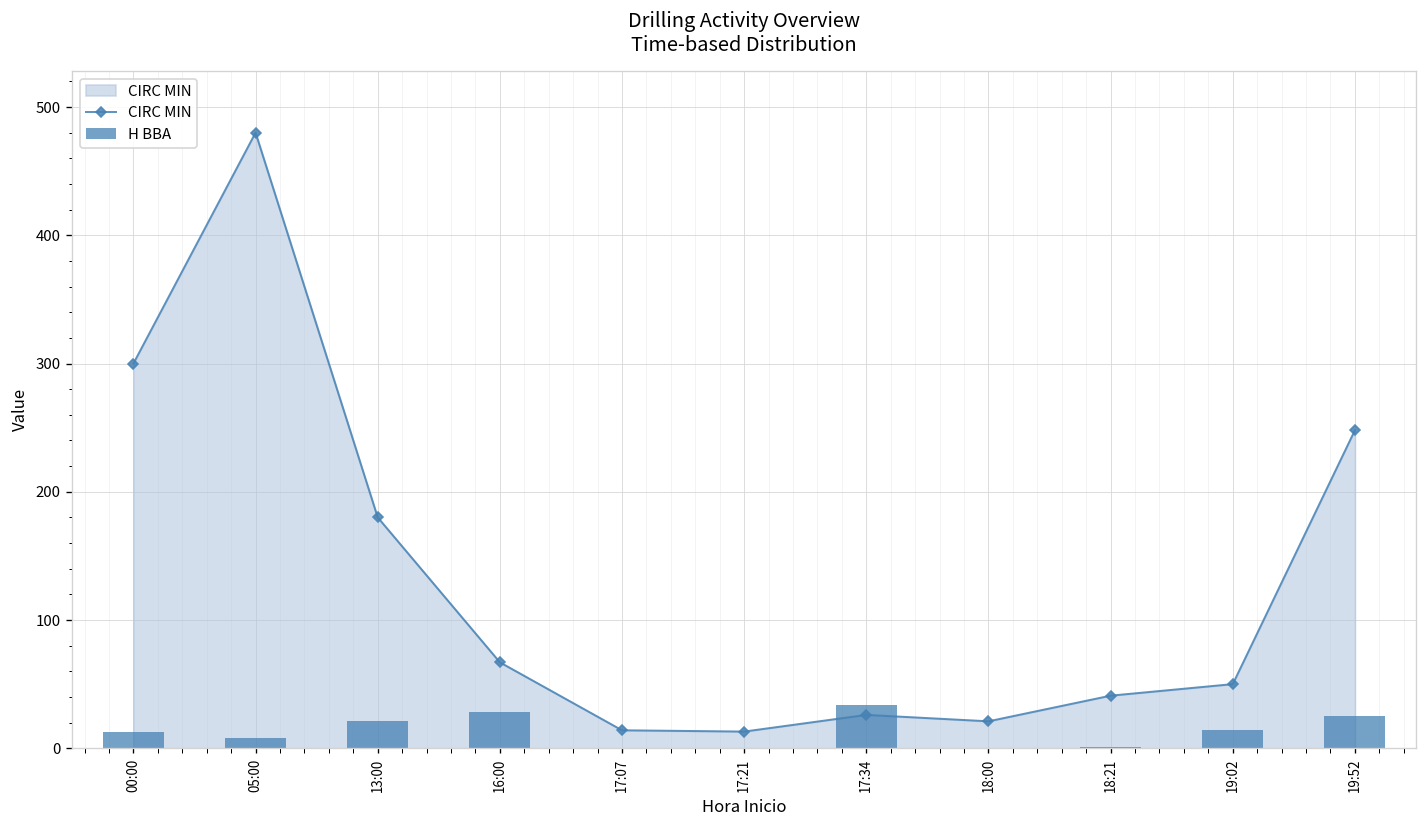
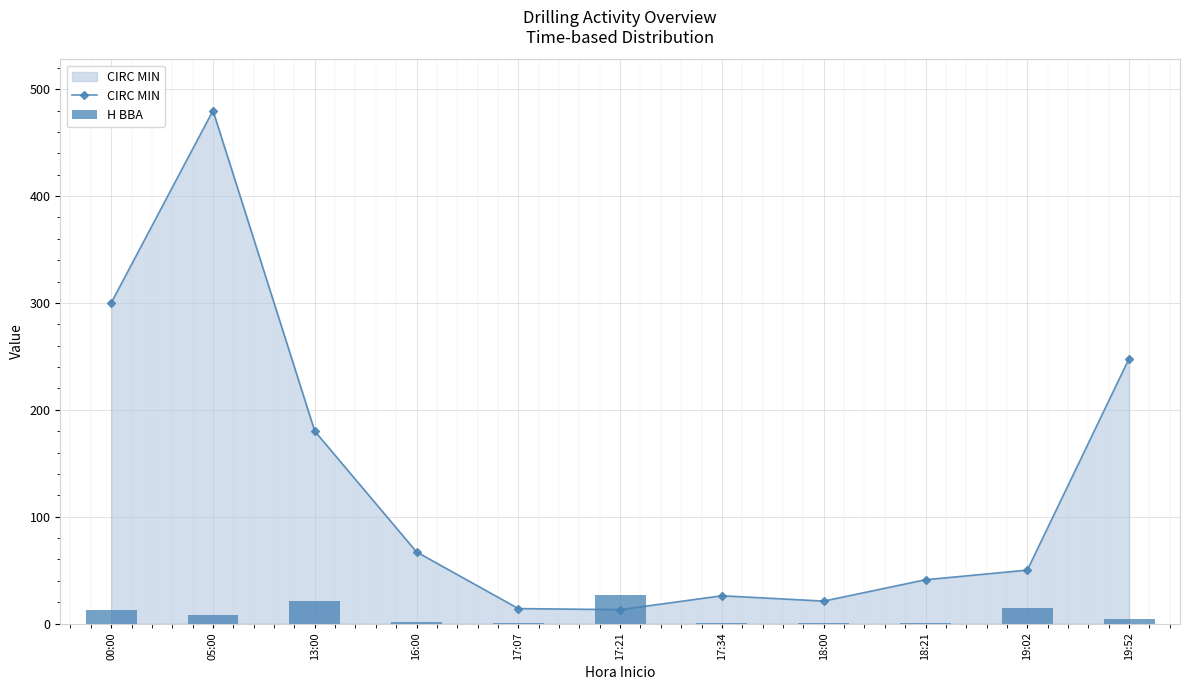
H BBA, 16:00: 28 -> 1
H BBA, 17:21: 0 -> 27
H BBA, 17:34: 34 -> 0
H BBA, 19:52: 25 -> 4
